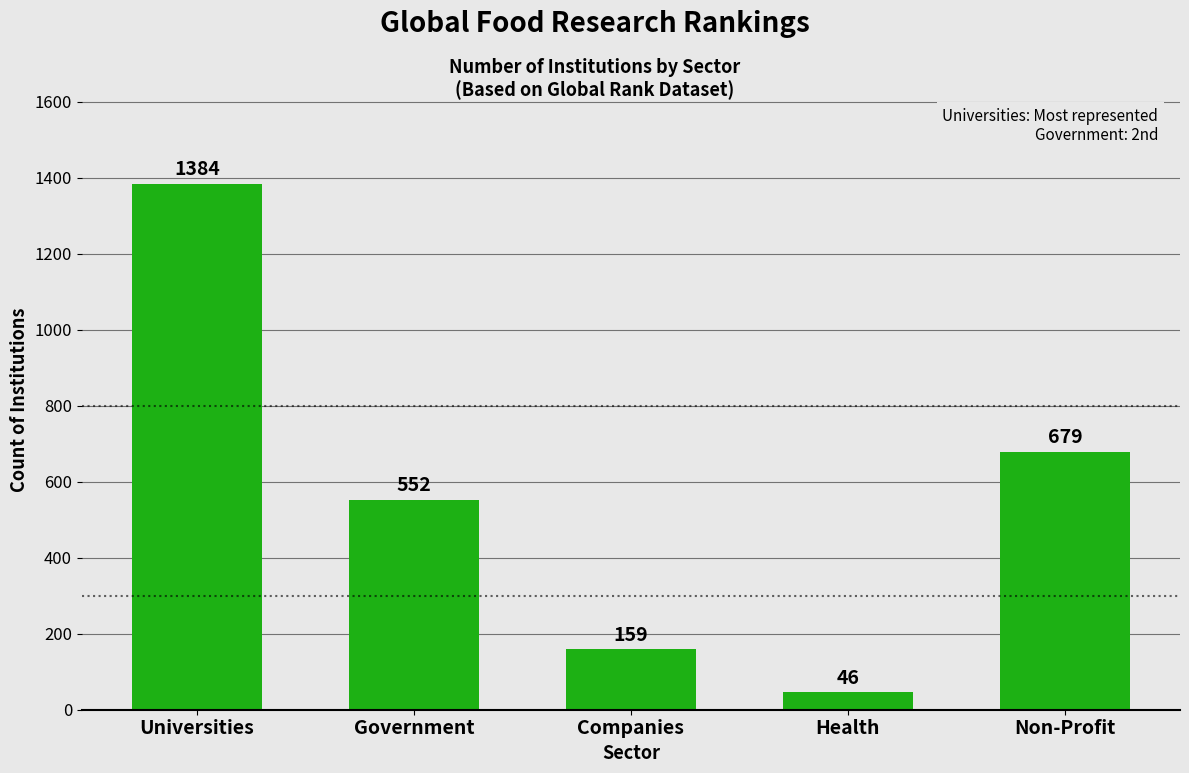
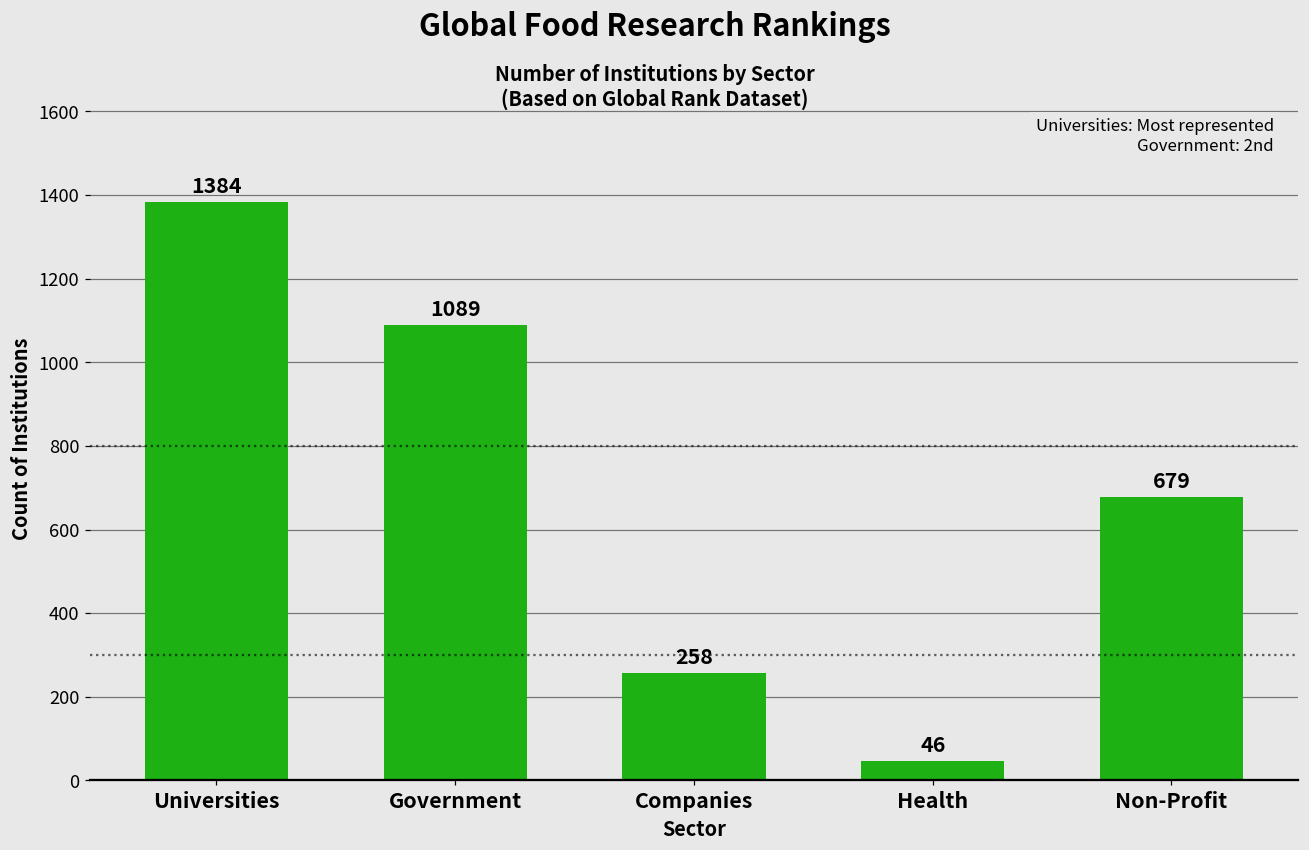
Government: 552 -> 1089
Companies: 159 -> 258
